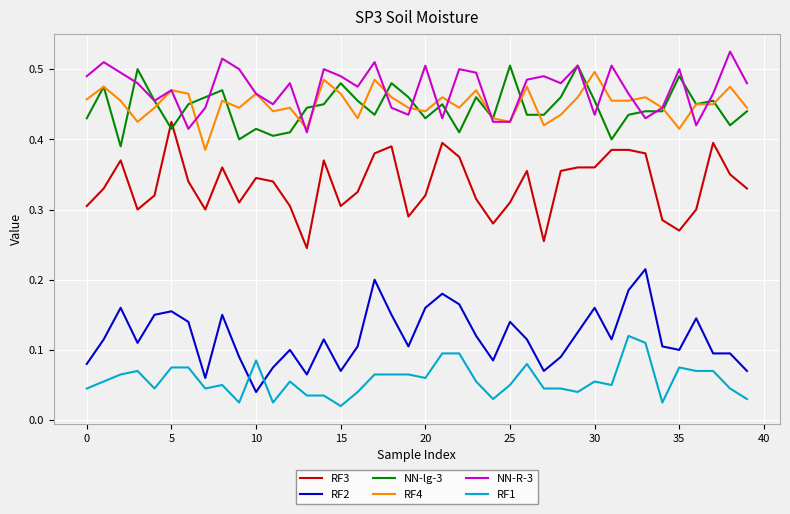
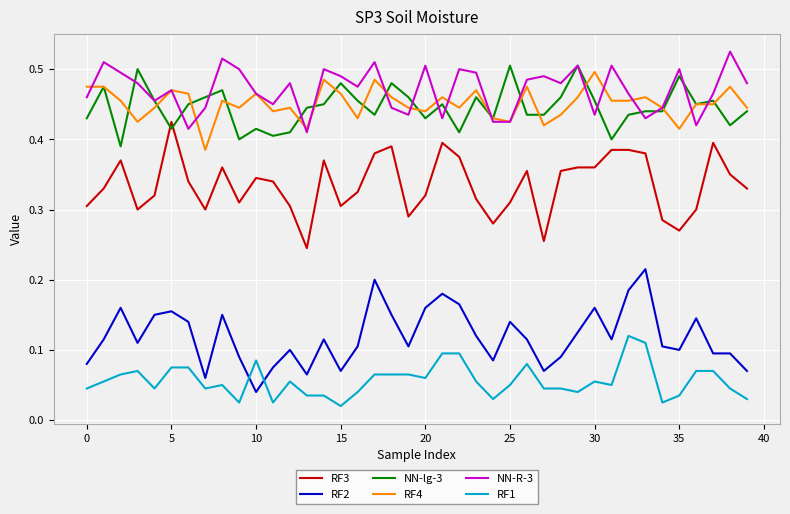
RF4, 0: 0.46 -> 0.48
NN-R-3, 0: 0.49 -> 0.46
RF1, 35: 0.08 -> 0.04
